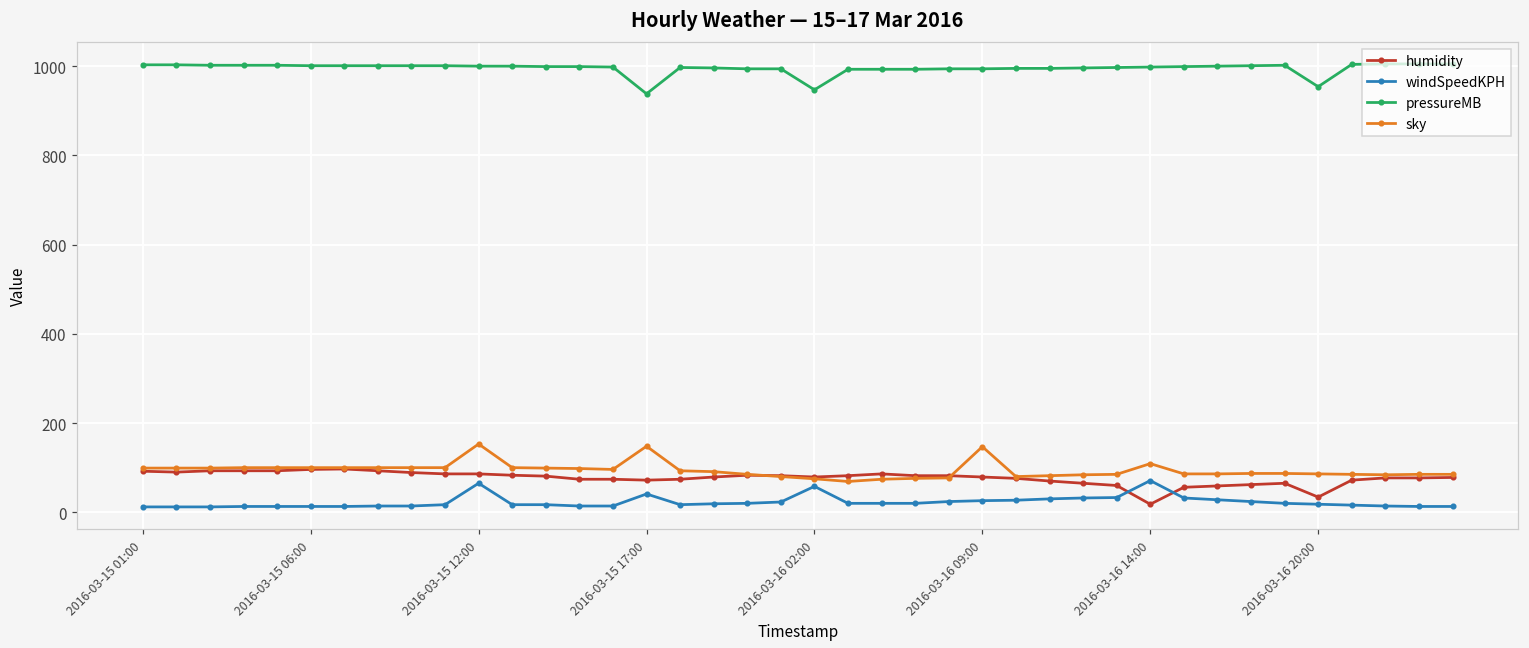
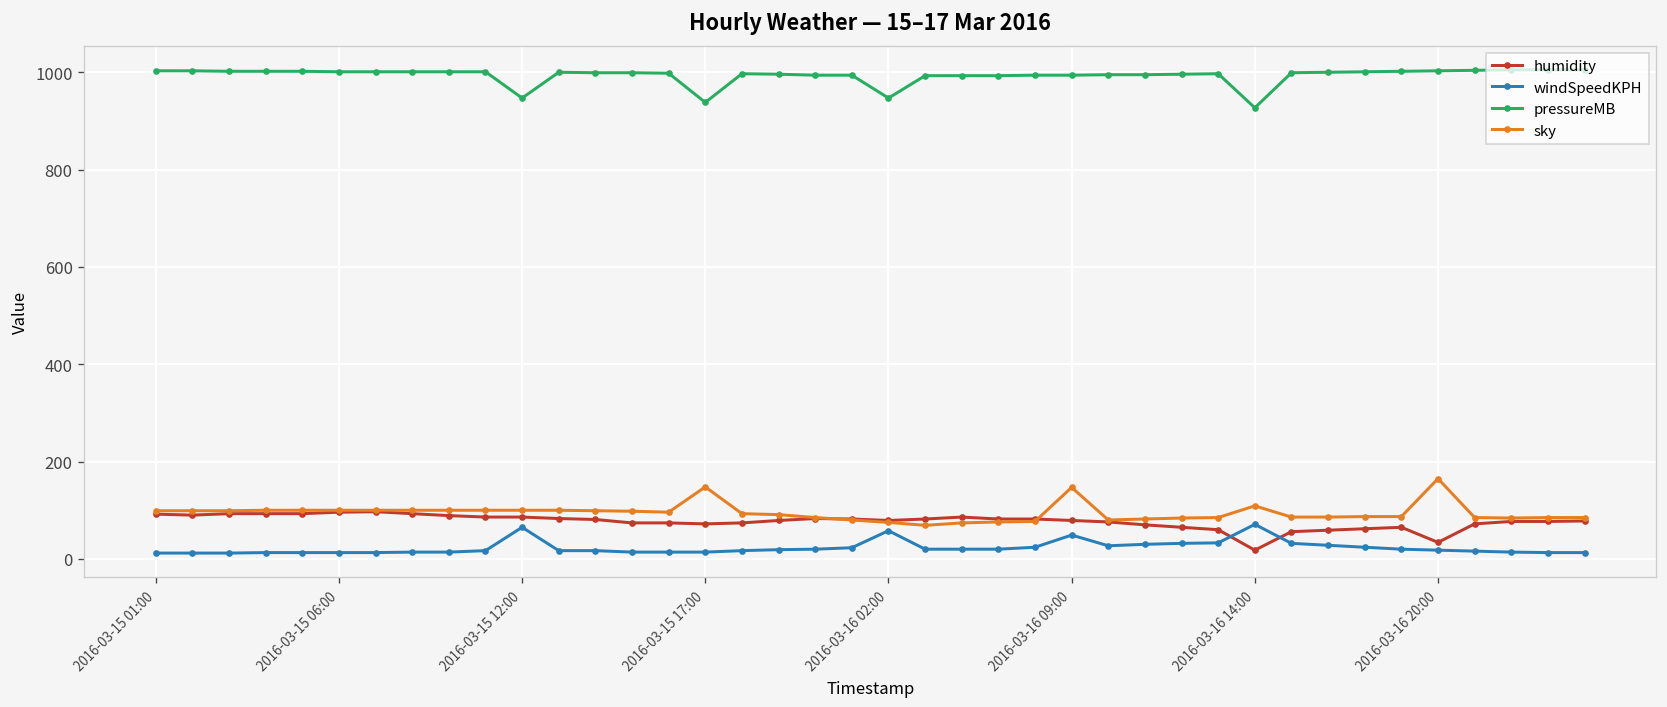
pressureMB, 2016-03-15 12:00: 1000 -> 950
sky, 2016-03-15 12:00: 150 -> 100
windSpeedKPH, 2016-03-15 17:00: 40 -> 10
windSpeedKPH, 2016-03-16 09:00: 30 -> 50
pressureMB, 2016-03-16 14:00: 1000 -> 930
pressureMB, 2016-03-16 20:00: 950 -> 1000
sky, 2016-03-16 20:00: 90 -> 170
